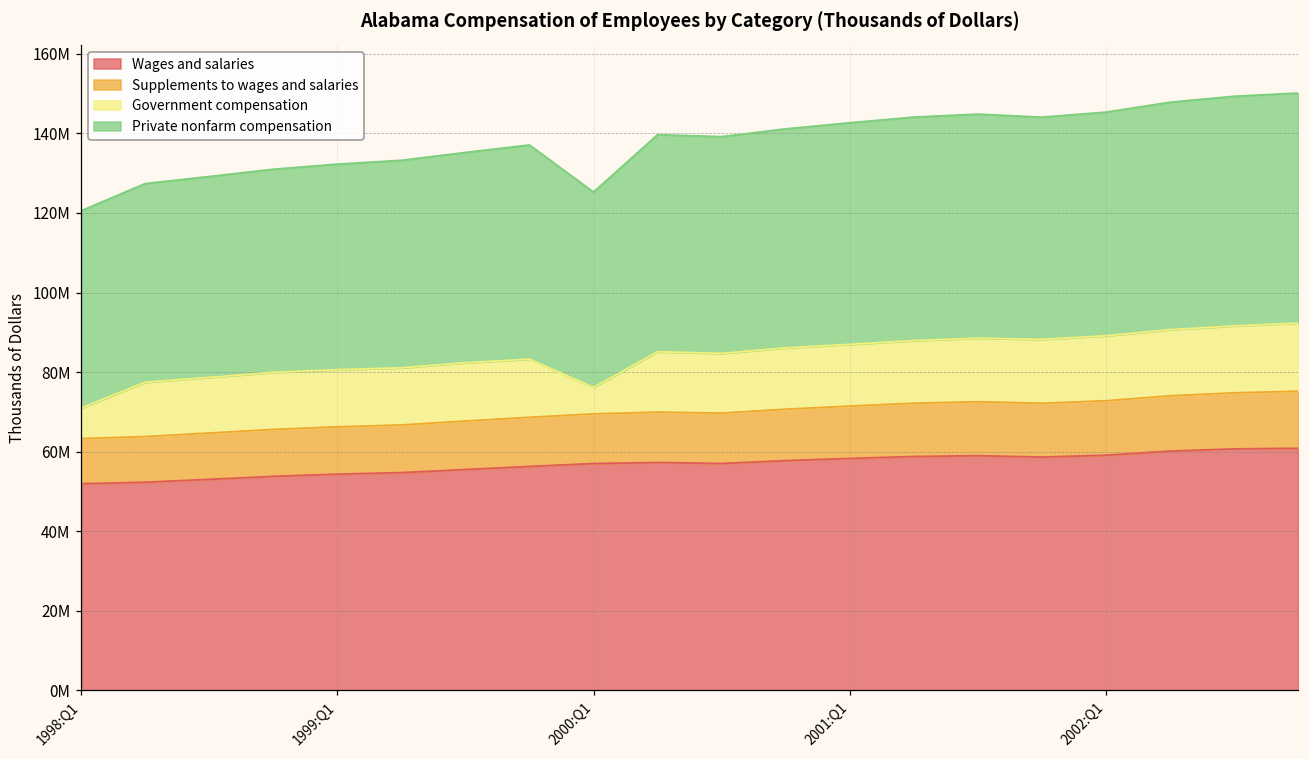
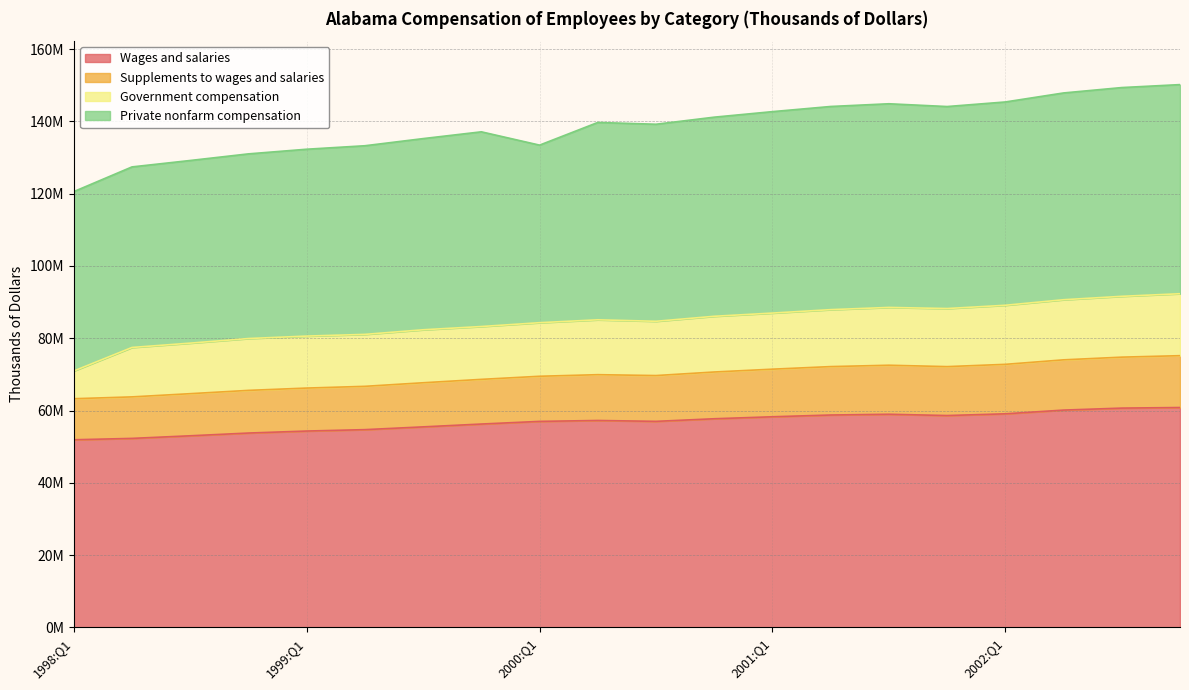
Government compensation, 2000:Q1: 7000000 -> 15000000
